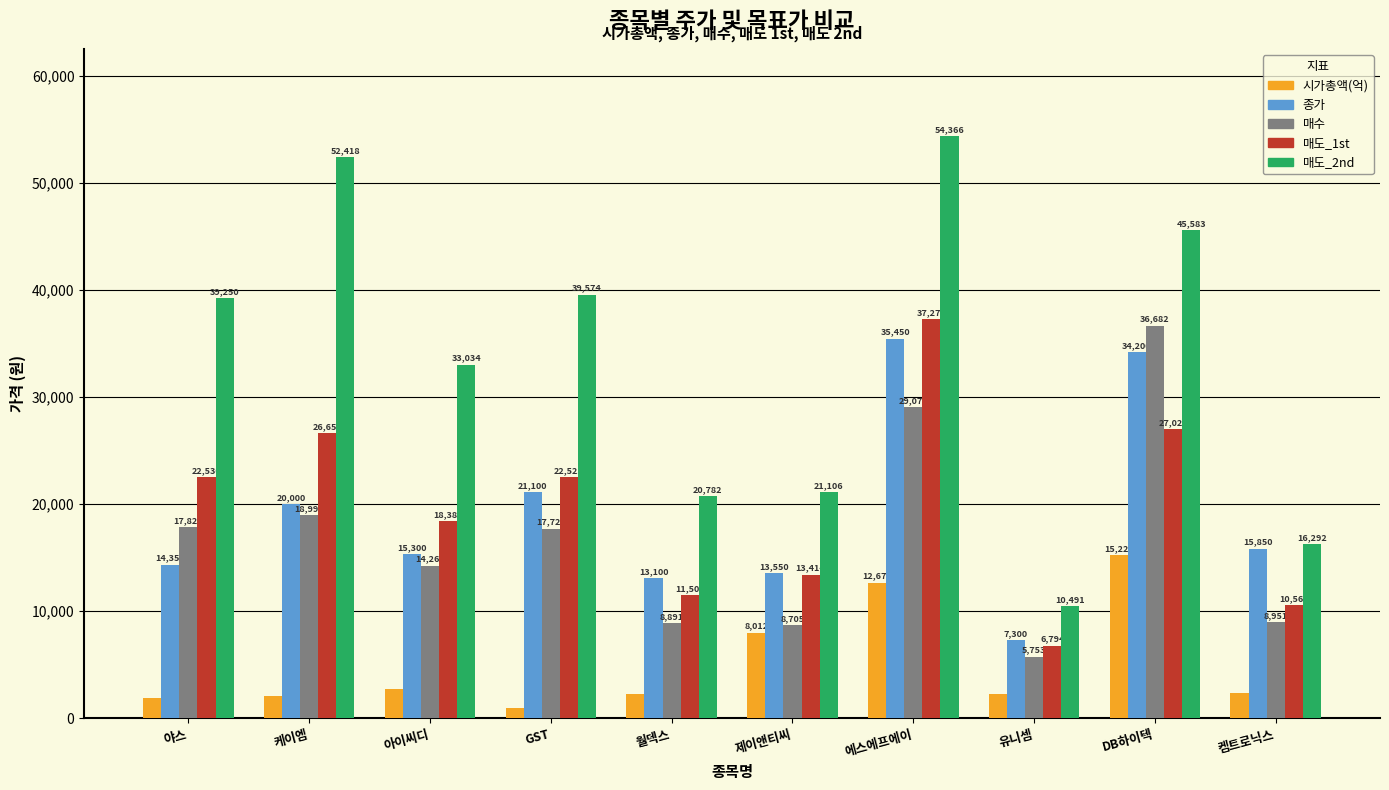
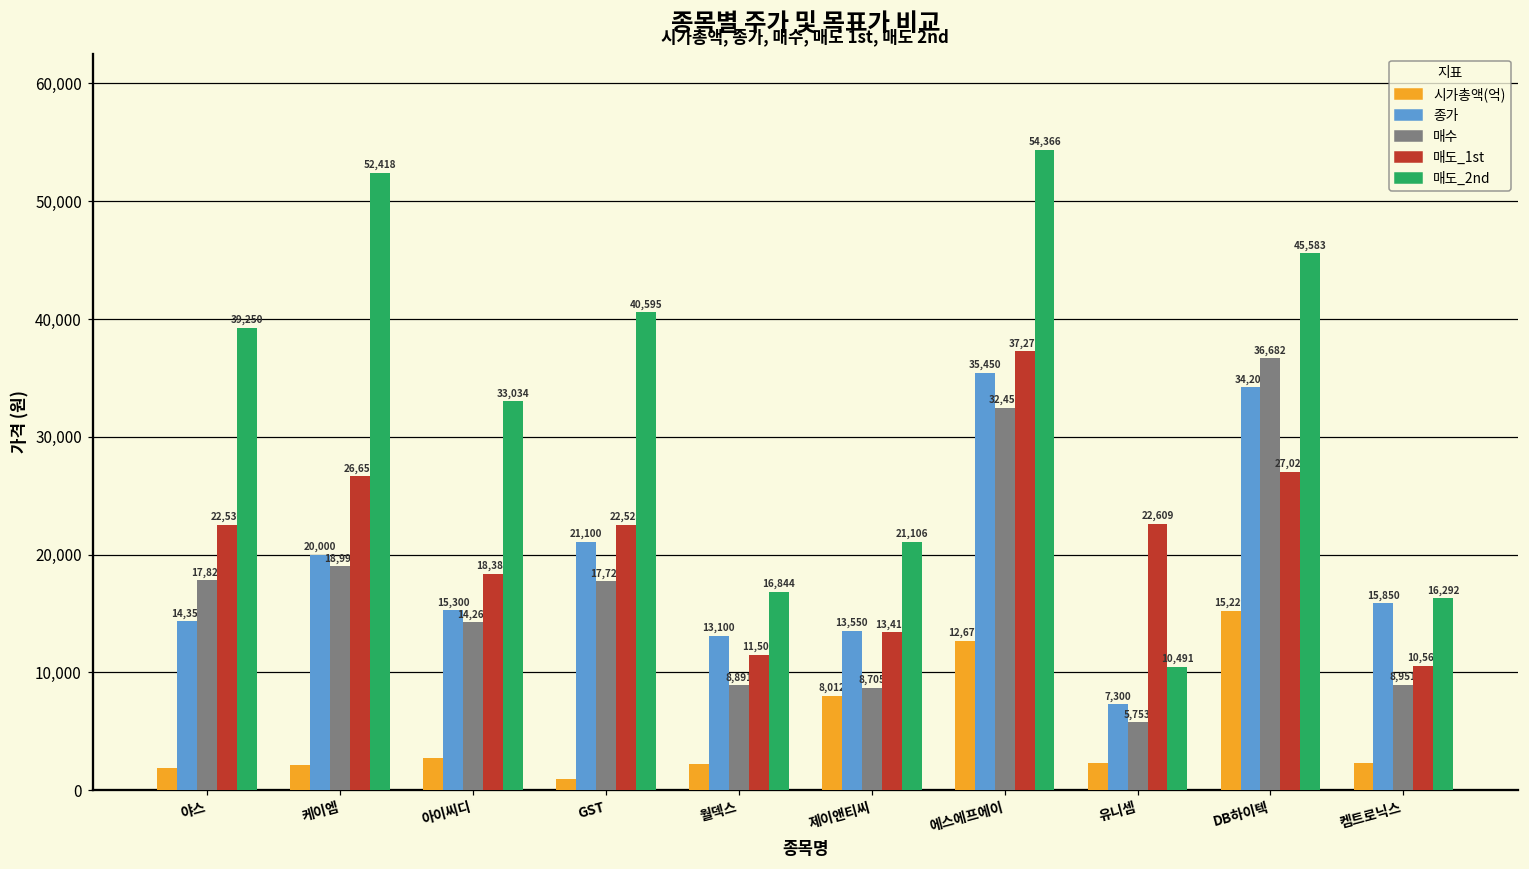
매도_2nd, GST: 39,574 -> 40,595
매도_2nd, 월덱스: 20,782 -> 16,844
매수, 에스에프에이: 29,079 -> 32,456
매도_1st, 유니셈: 6,794 -> 22,609
